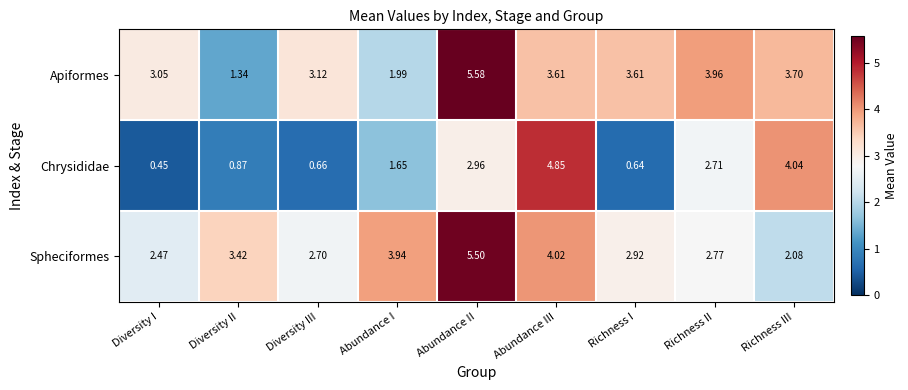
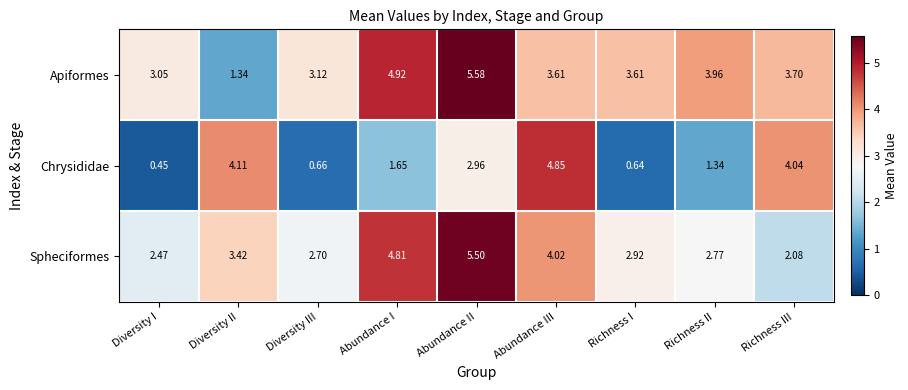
Apiformes, Abundance I: 1.99 -> 4.92
Chrysididae, Diversity II: 0.87 -> 4.11
Chrysididae, Richness II: 2.71 -> 1.34
Spheciformes, Abundance I: 3.94 -> 4.81
